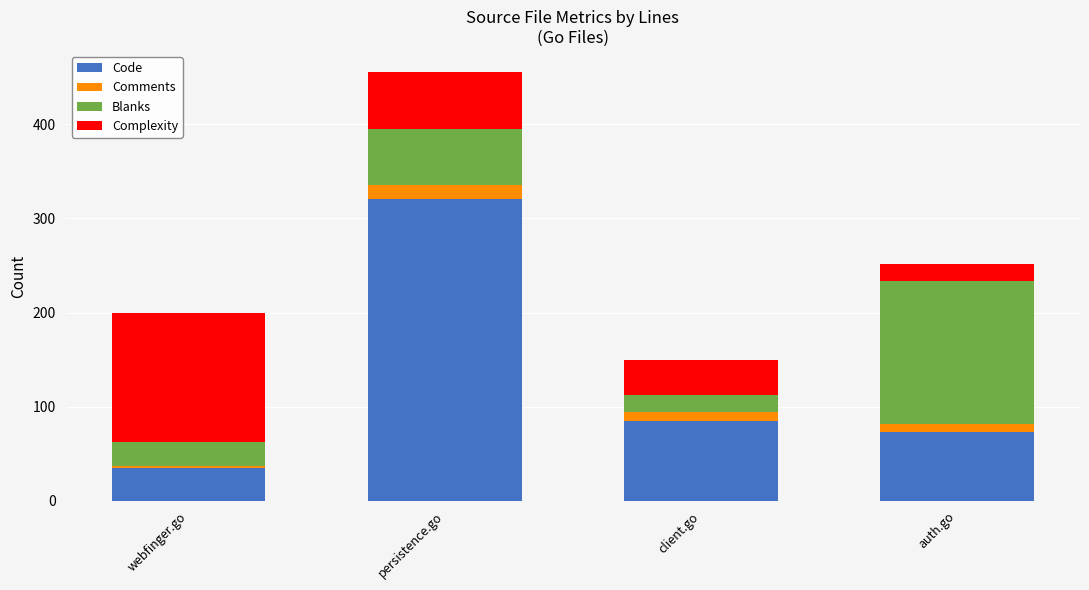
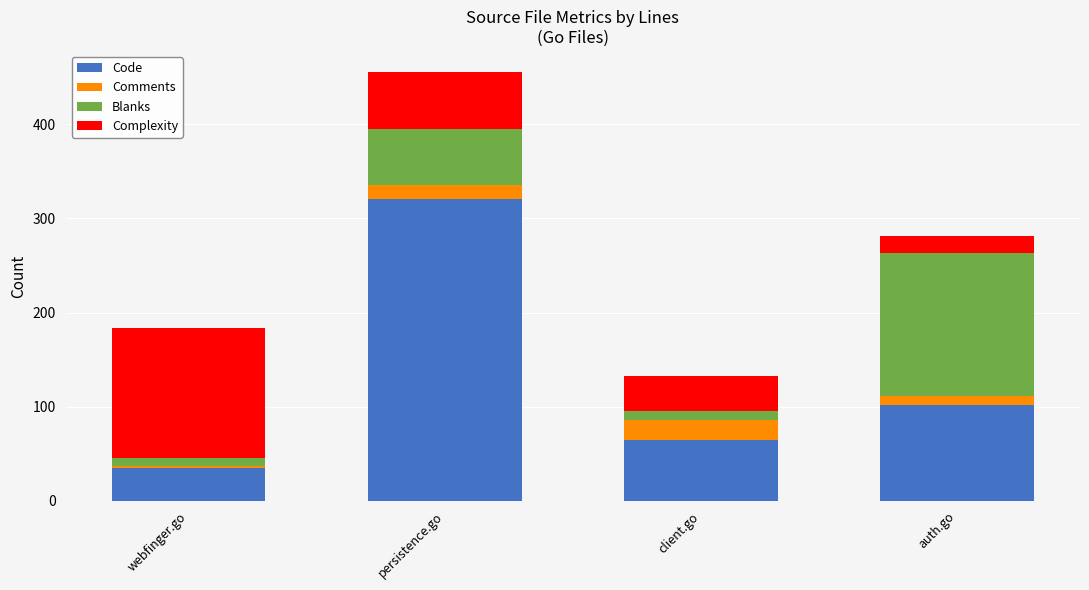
Blanks, webfinger.go: 30 -> 10
Code, client.go: 90 -> 70
Comments, client.go: 10 -> 20
Blanks, client.go: 20 -> 10
Code, auth.go: 70 -> 100
